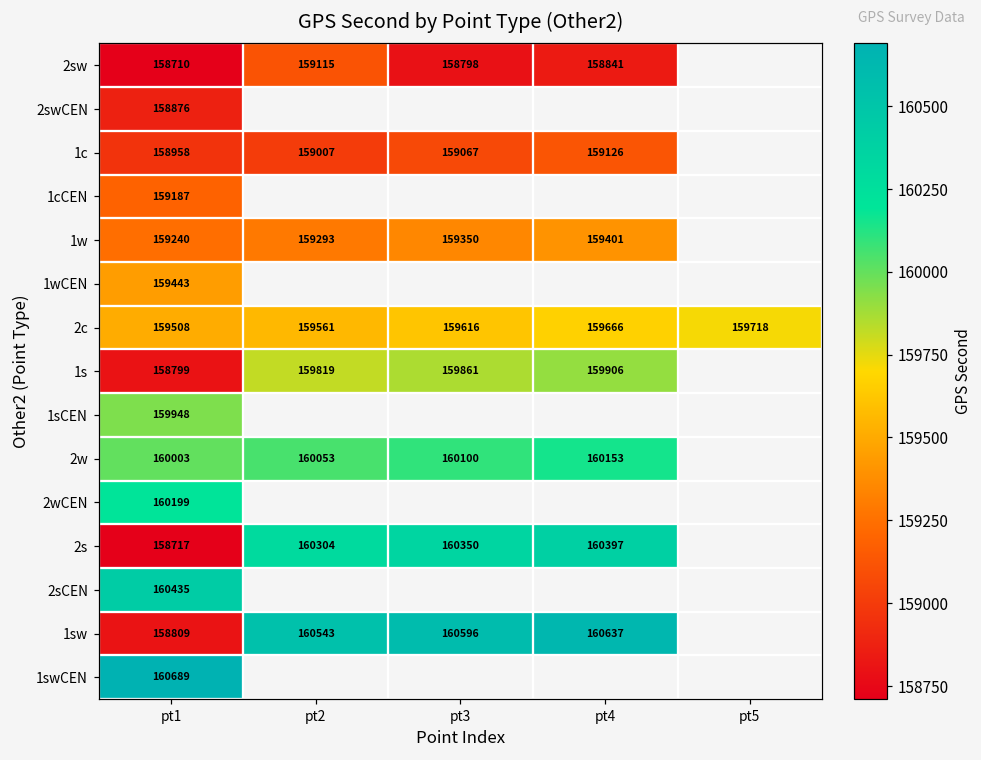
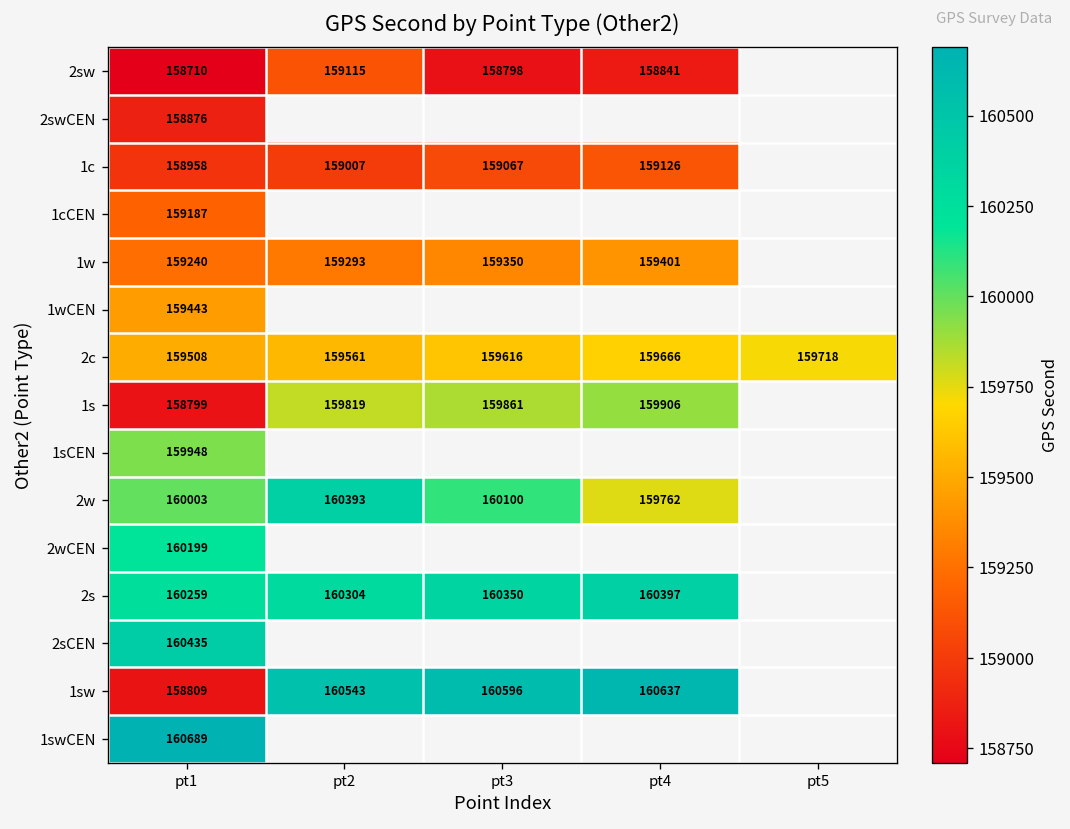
2w, pt2: 160053 -> 160393
2w, pt4: 160153 -> 159762
2s, pt1: 158717 -> 160259
